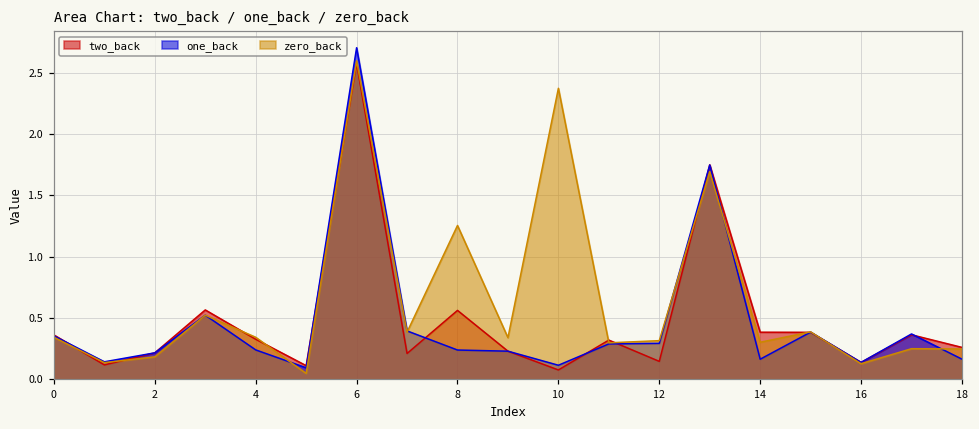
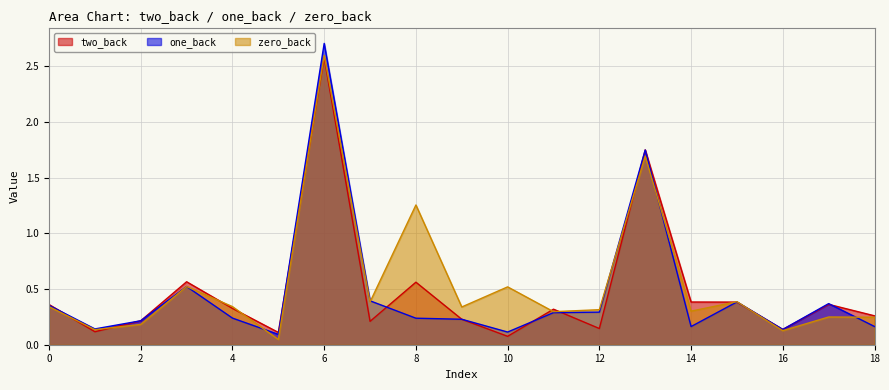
zero_back, 10: 2.37 -> 0.52
